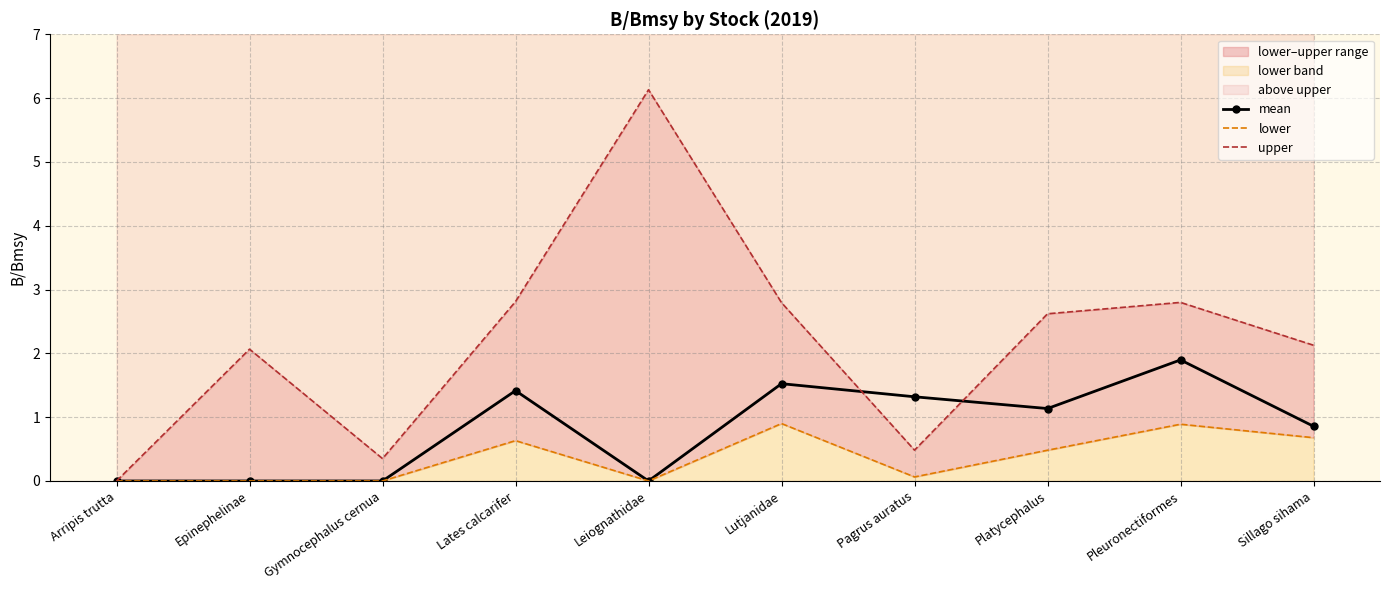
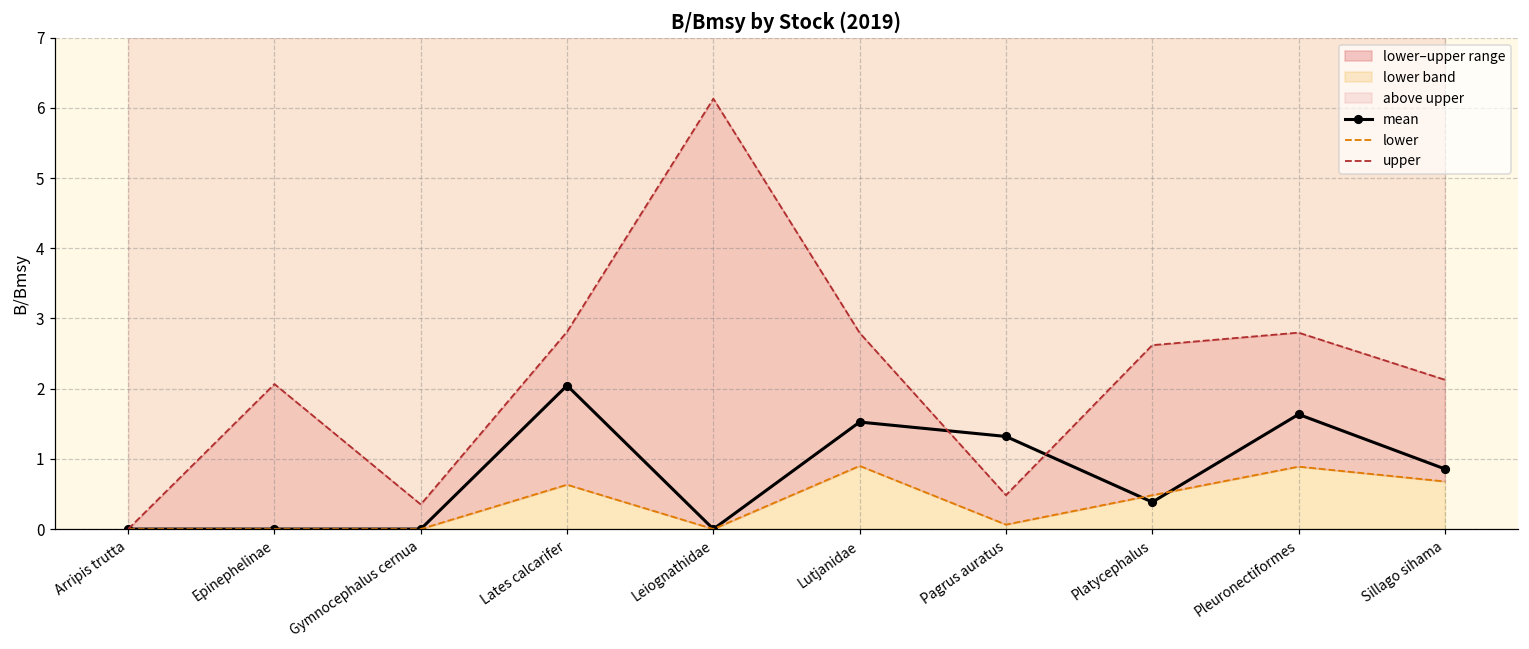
mean, Lates calcarifer: 1.4 -> 2.0
mean, Platycephalus: 1.1 -> 0.4
mean, Pleuronectiformes: 1.9 -> 1.6
